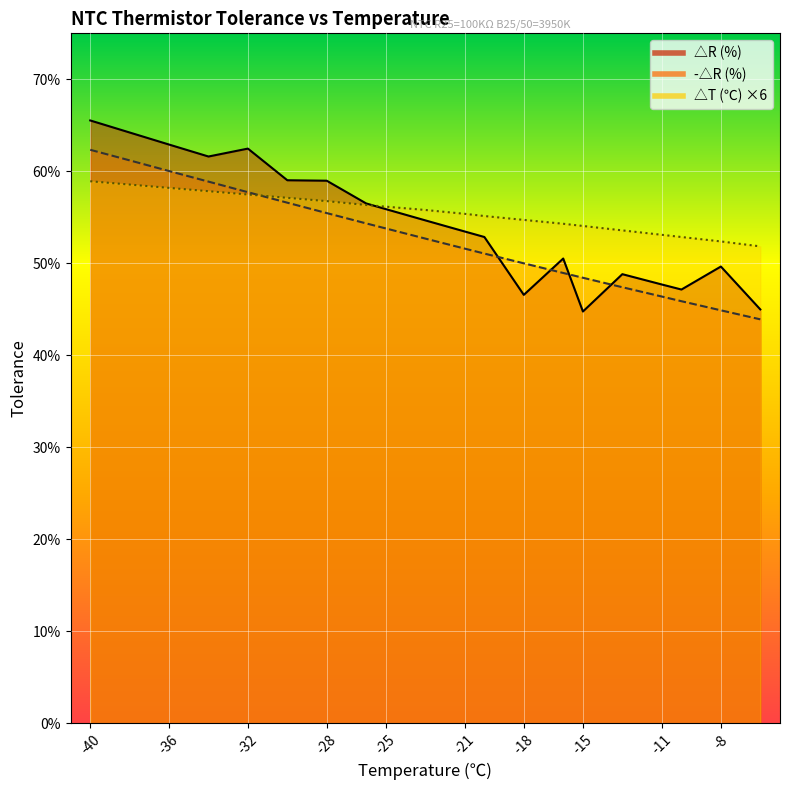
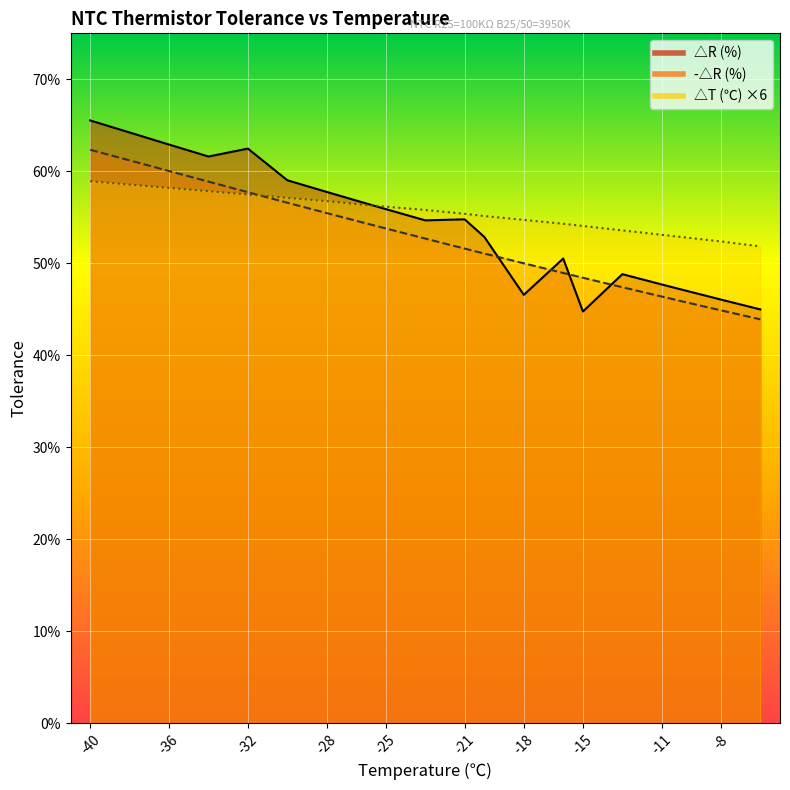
△R (%), -28: 59% -> 58%
△R (%), -21: 53% -> 55%
△R (%), -8: 50% -> 46%
